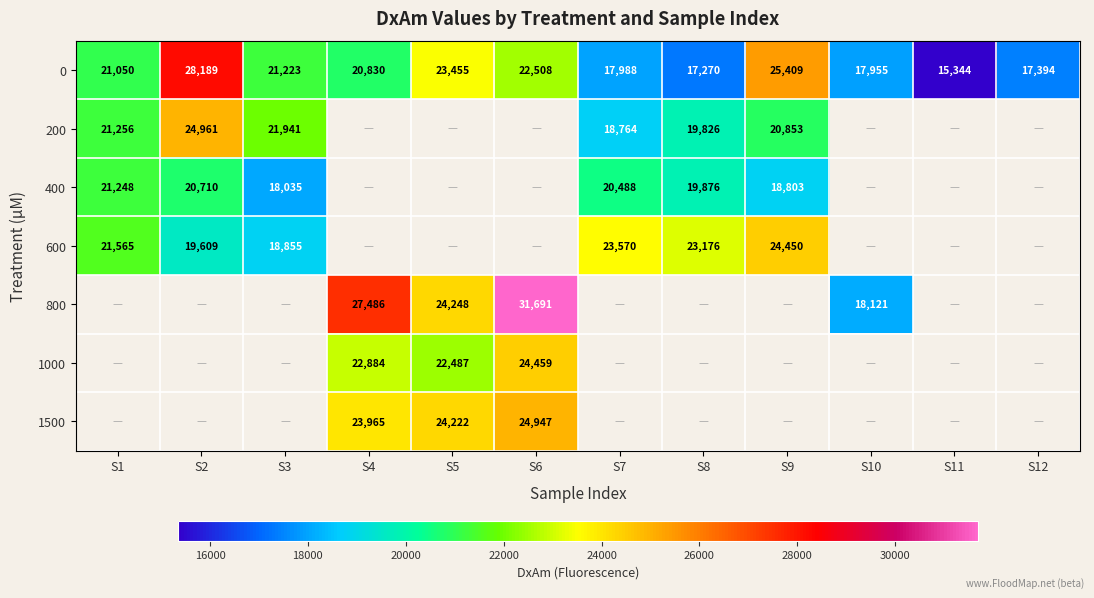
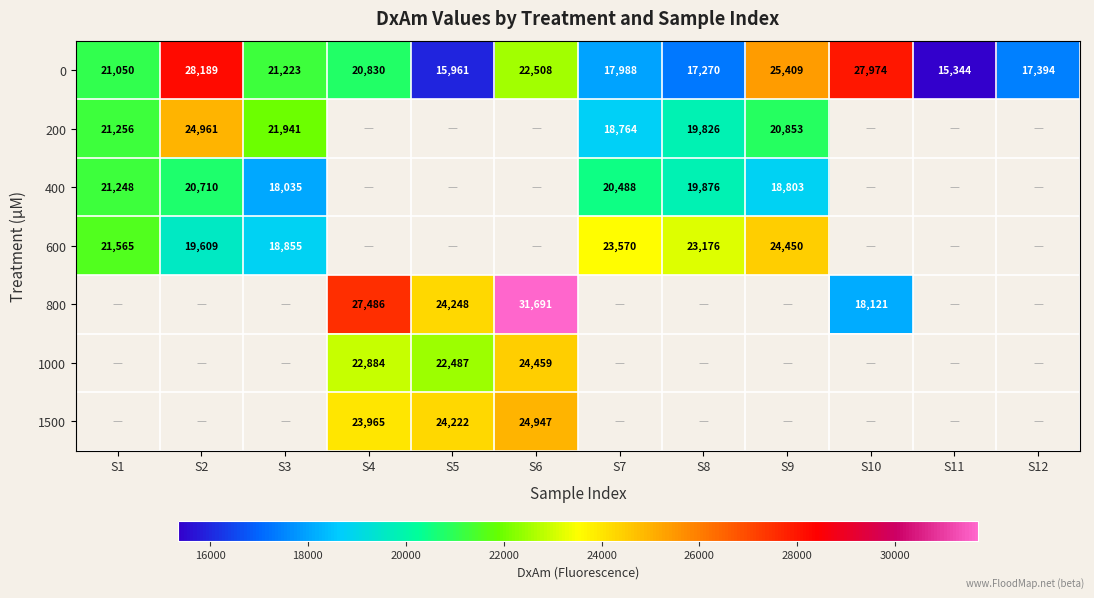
0, S5: 23,455 -> 15,961
0, S10: 17,955 -> 27,974
